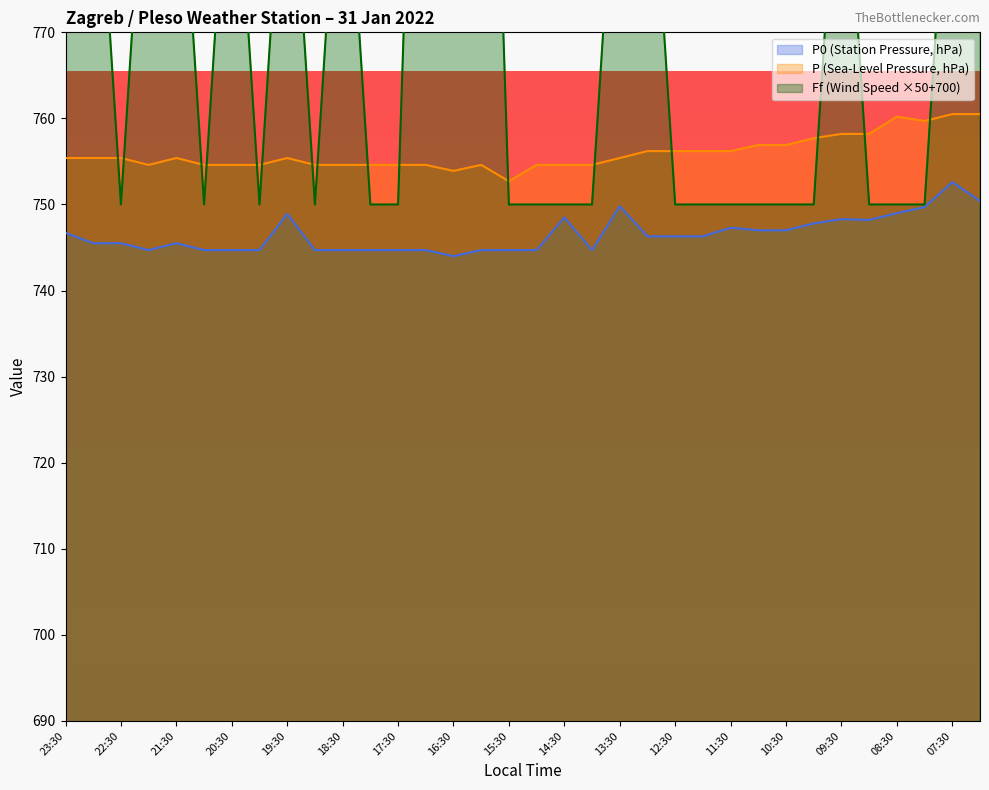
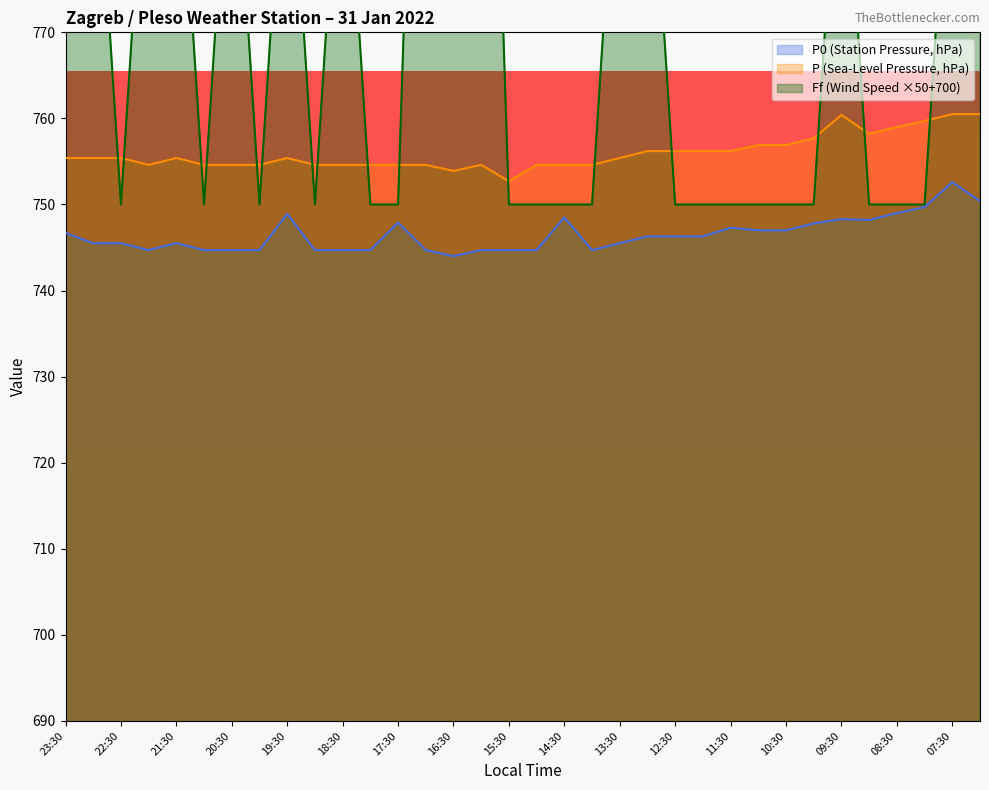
P0 (Station Pressure, hPa), 17:30: 745 -> 748
P0 (Station Pressure, hPa), 13:30: 750 -> 746
P (Sea-Level Pressure, hPa), 09:30: 758 -> 760
P (Sea-Level Pressure, hPa), 08:30: 760 -> 759
